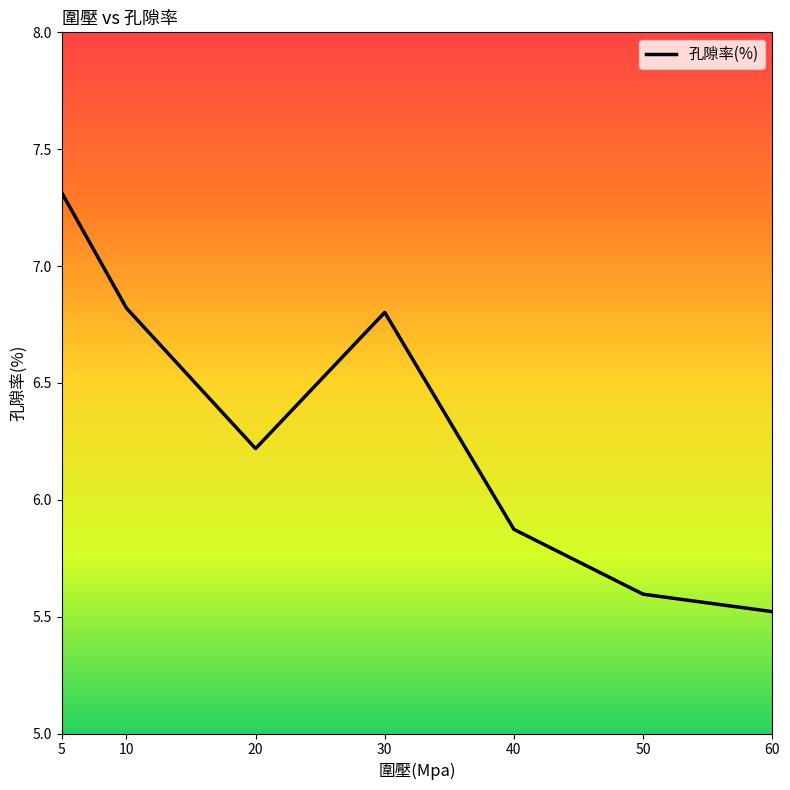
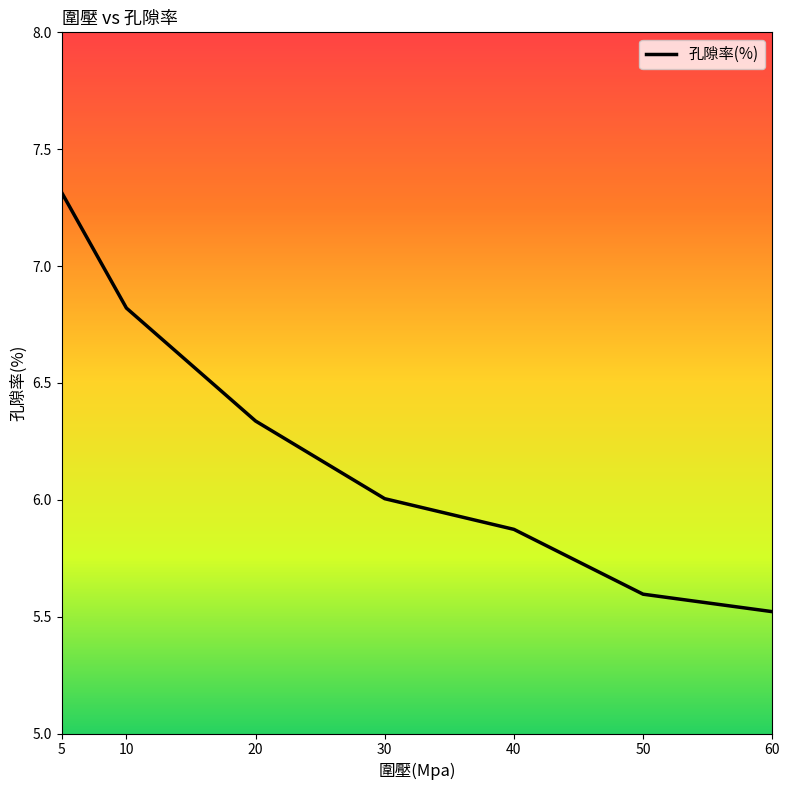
20: 6.22 -> 6.34
30: 6.80 -> 6.00
